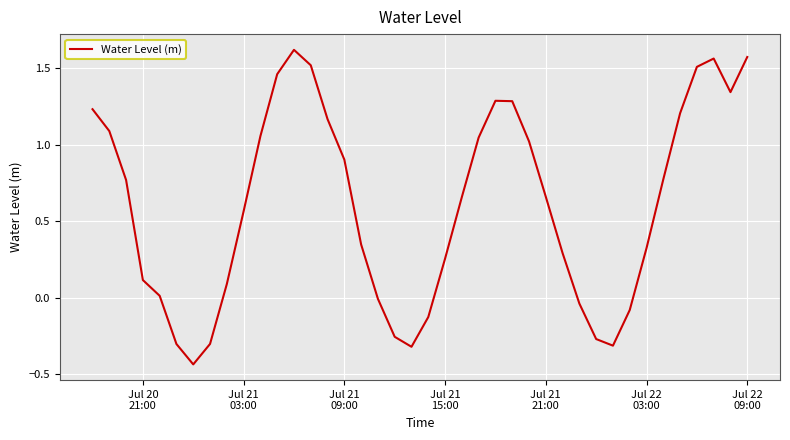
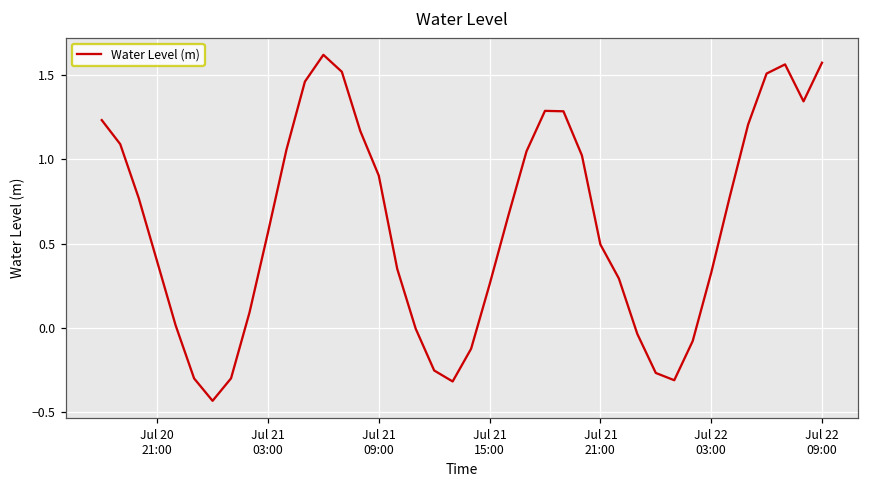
Jul 20 21:00: 0.12 -> 0.39
Jul 21 21:00: 0.66 -> 0.49
